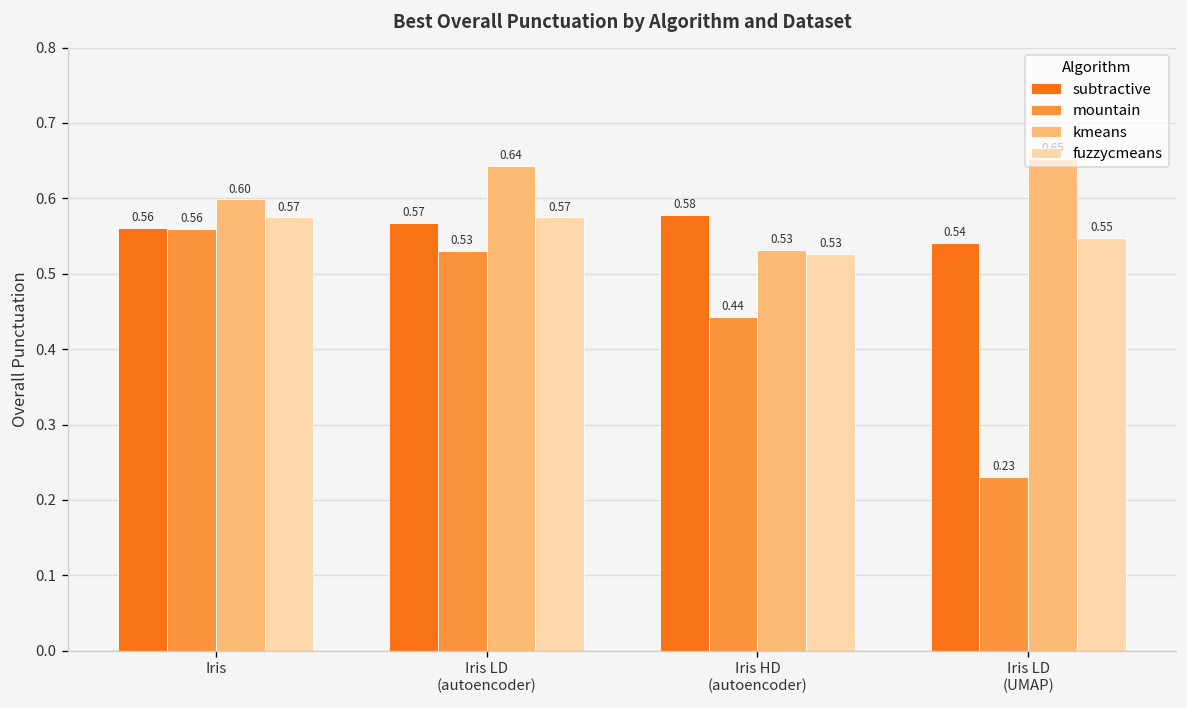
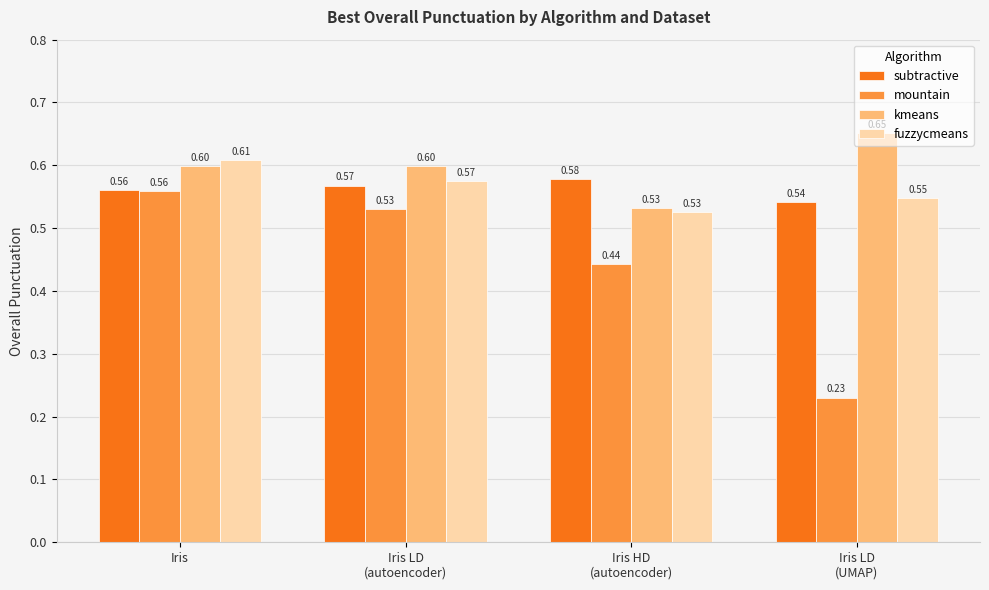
fuzzycmeans, Iris: 0.57 -> 0.61
kmeans, Iris LD (autoencoder): 0.64 -> 0.60
